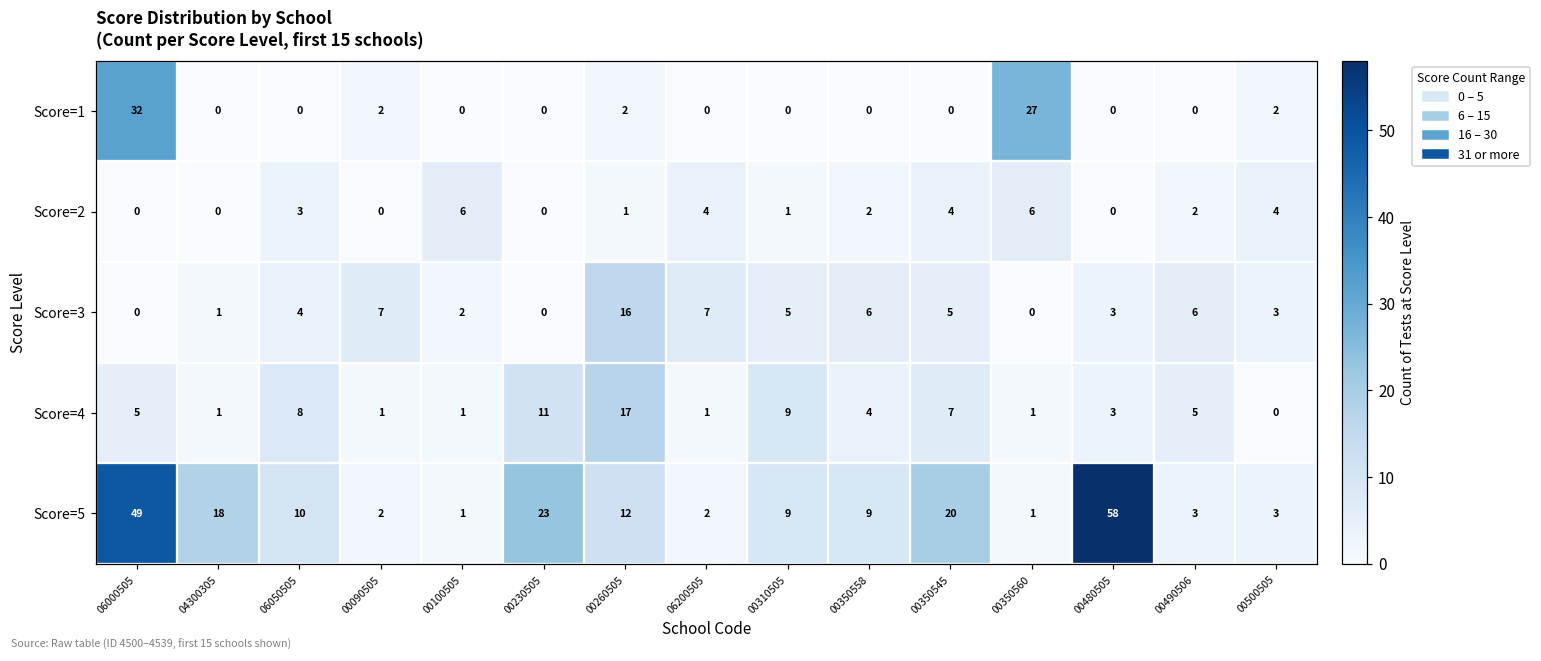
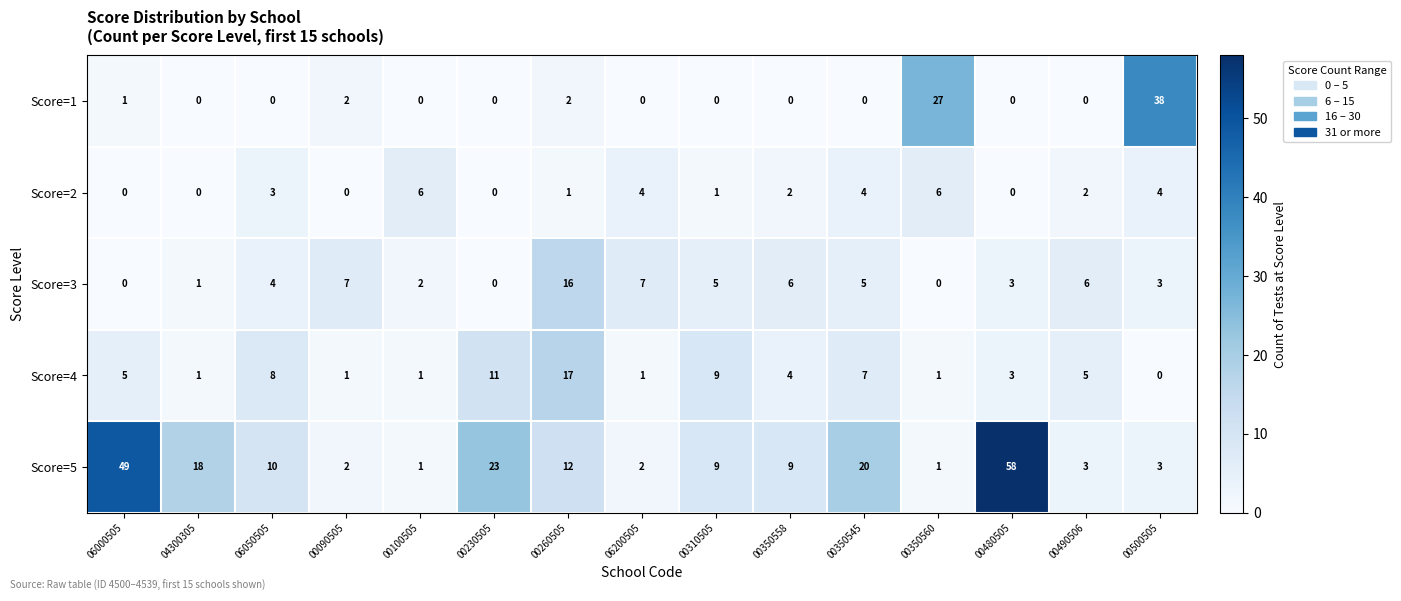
Score=1, 06000505: 32 -> 1
Score=1, 00500505: 2 -> 38
